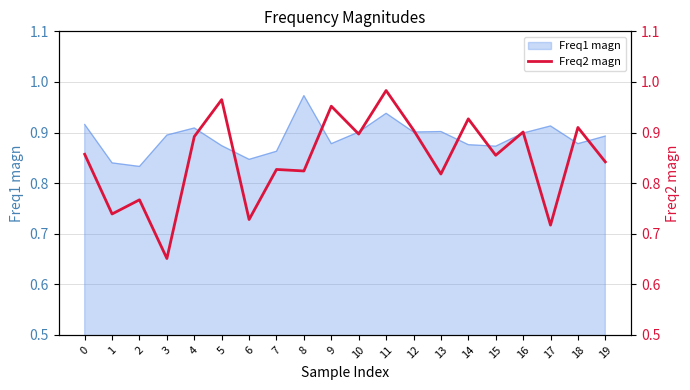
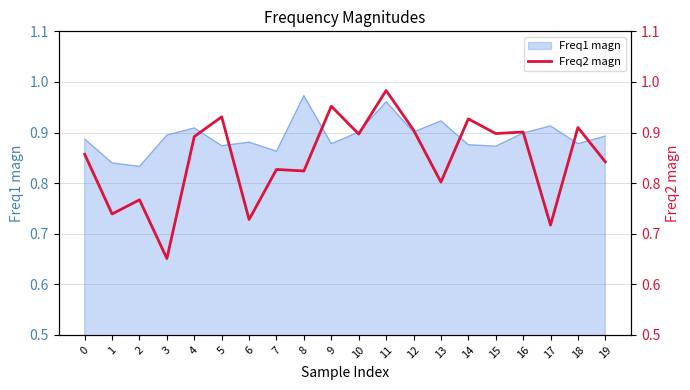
Freq1 magn, 0: 0.92 -> 0.89
Freq1 magn, 6: 0.85 -> 0.88
Freq1 magn, 11: 0.94 -> 0.96
Freq1 magn, 13: 0.90 -> 0.92
Freq2 magn, 5: 0.97 -> 0.93
Freq2 magn, 13: 0.82 -> 0.80
Freq2 magn, 15: 0.86 -> 0.90
